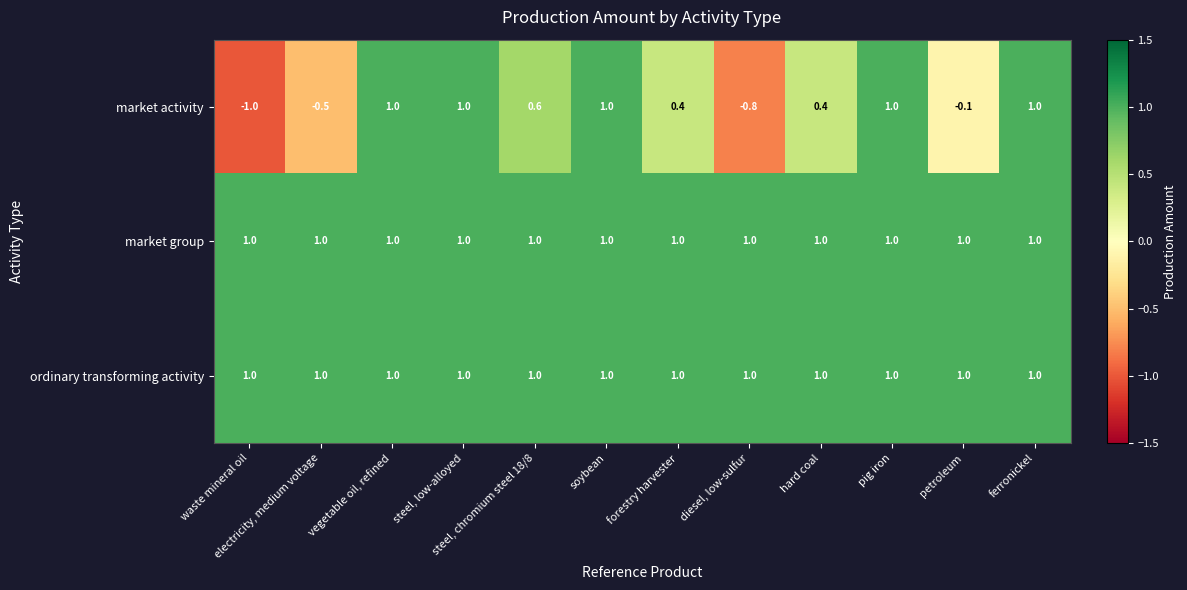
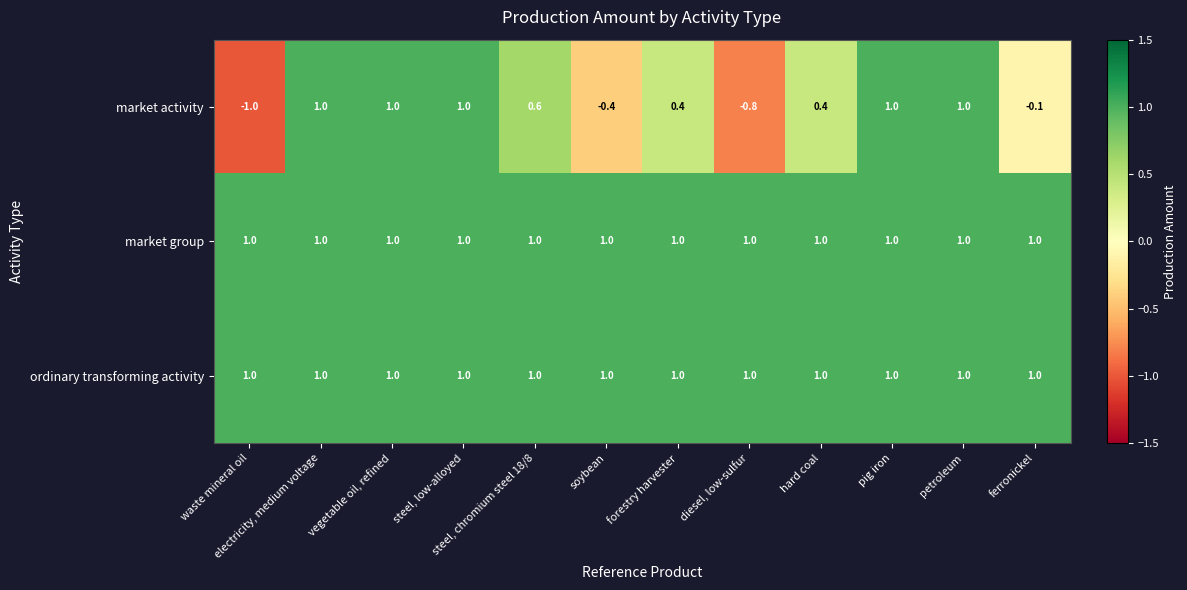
market activity, electricity, medium voltage: -0.5 -> 1.0
market activity, soybean: 1.0 -> -0.4
market activity, petroleum: -0.1 -> 1.0
market activity, ferronickel: 1.0 -> -0.1
